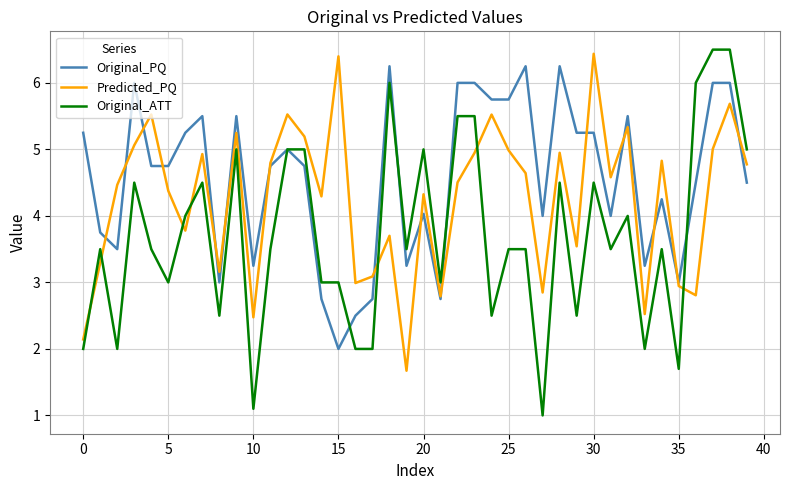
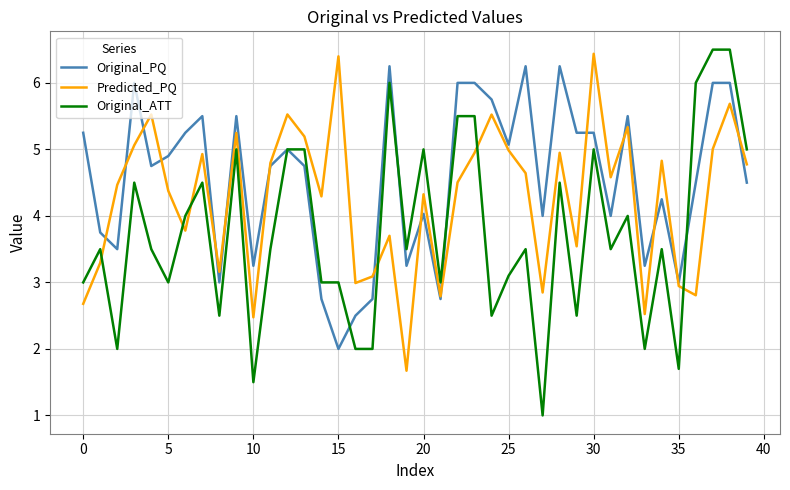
Predicted_PQ, 0: 2.1 -> 2.7
Original_ATT, 0: 2 -> 3
Original_PQ, 5: 4.8 -> 4.9
Original_ATT, 10: 1.1 -> 1.5
Original_PQ, 25: 5.8 -> 5.1
Original_ATT, 25: 3.5 -> 3.1
Original_ATT, 30: 4.5 -> 5.0
